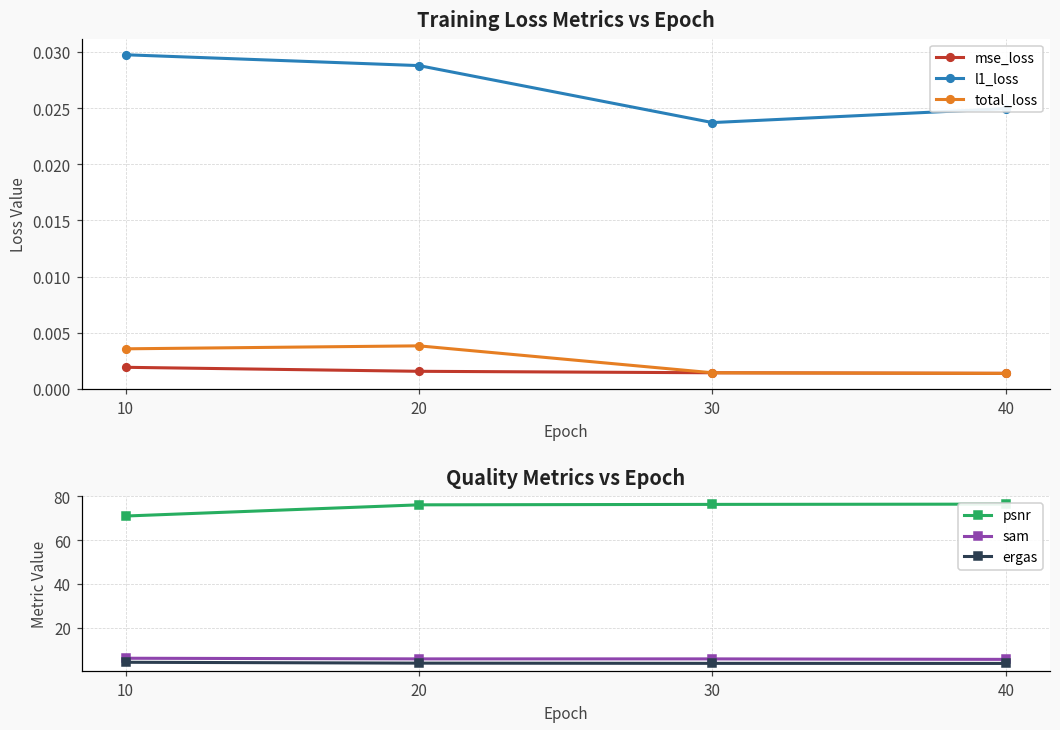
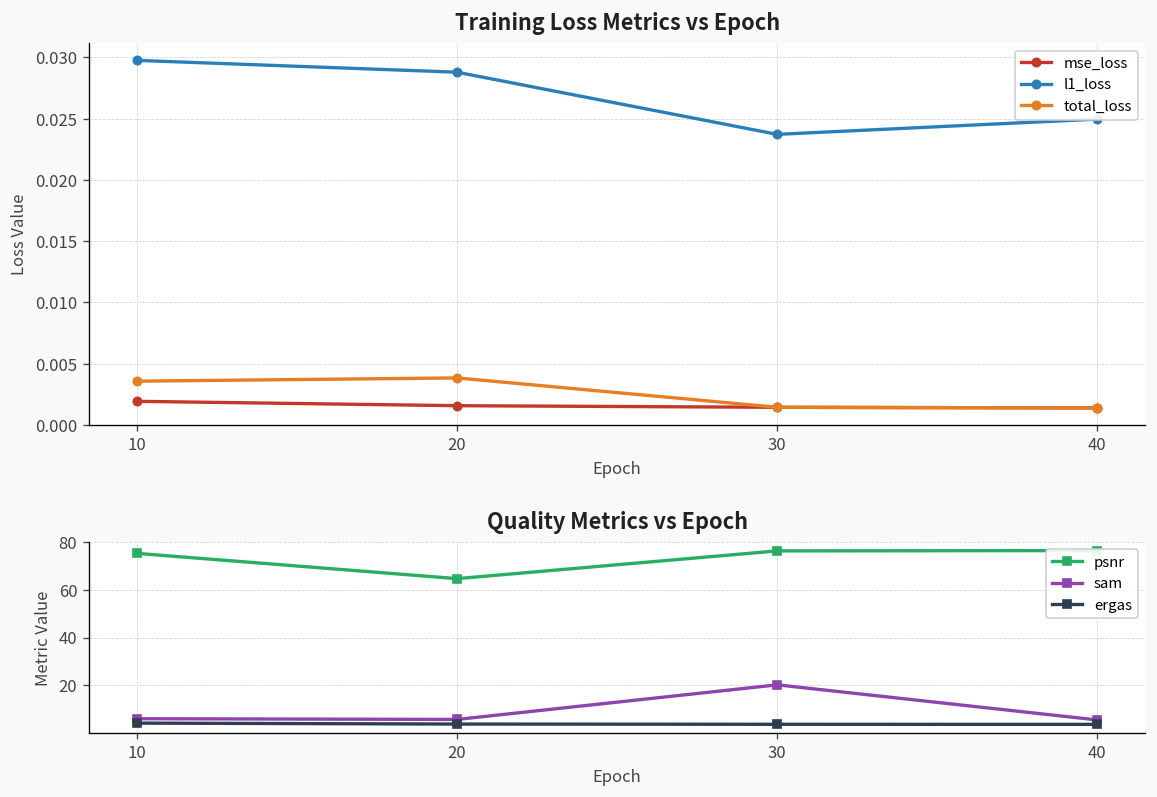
Quality Metrics vs Epoch, psnr, 10: 71 -> 75
Quality Metrics vs Epoch, psnr, 20: 76 -> 65
Quality Metrics vs Epoch, sam, 30: 6 -> 20
